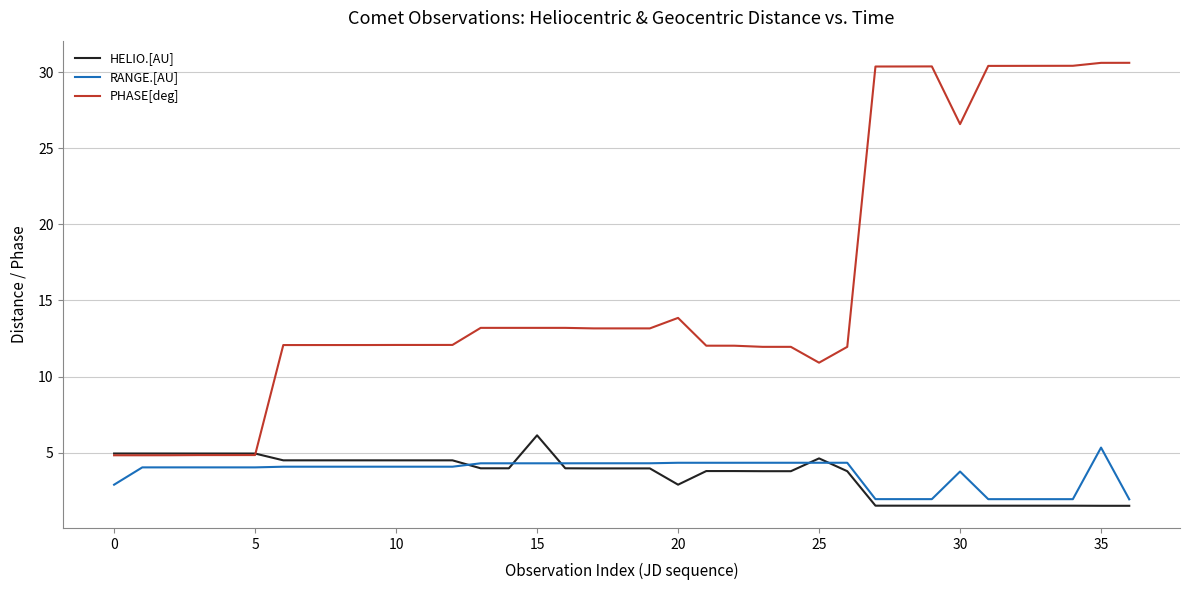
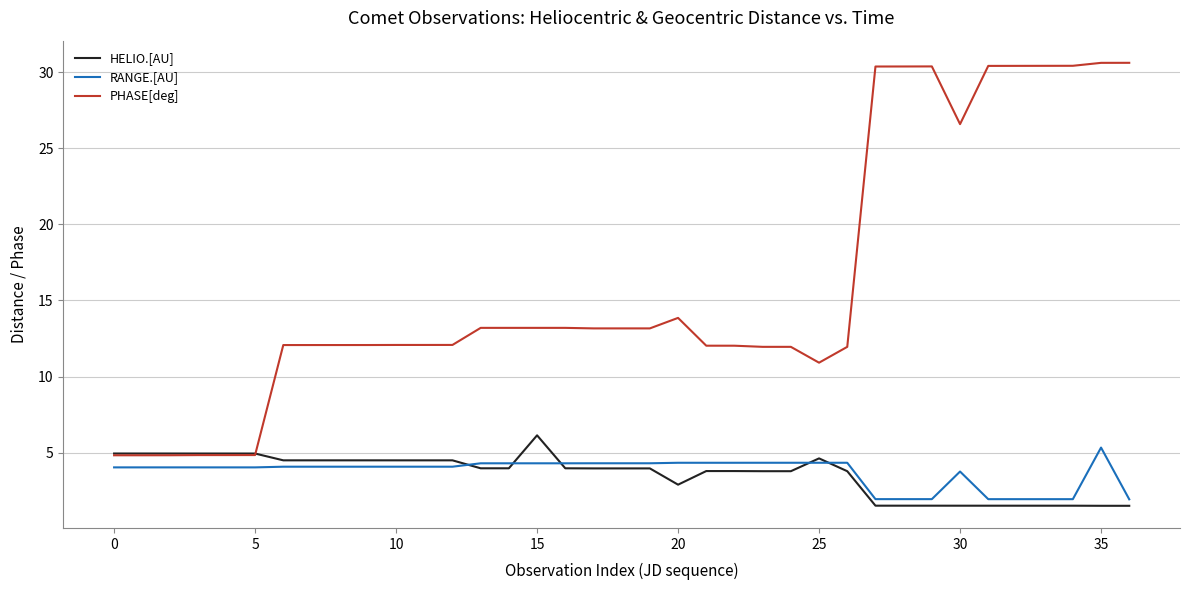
RANGE.[AU], 0: 2.9 -> 4.0
